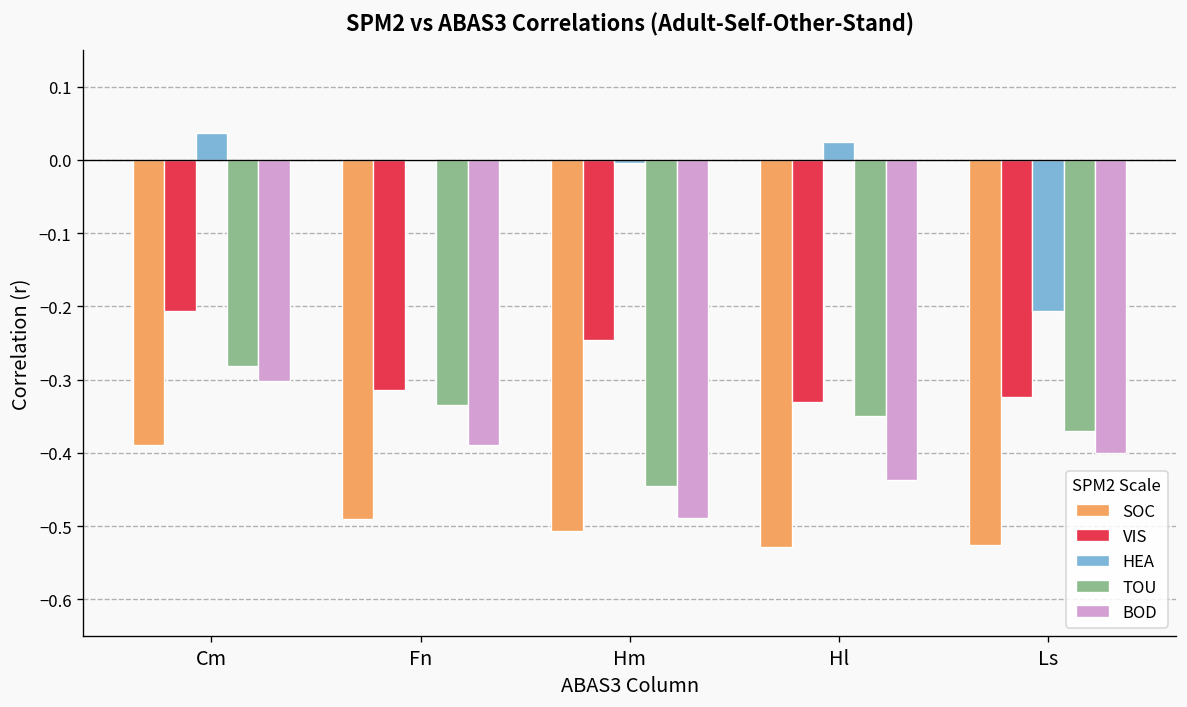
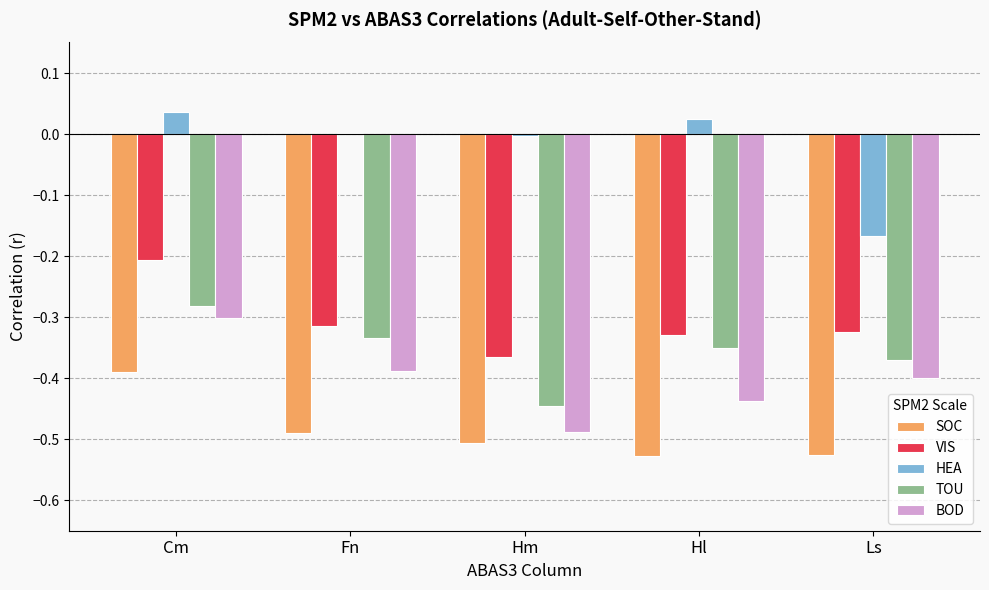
VIS, Hm: -0.25 -> -0.37
HEA, Ls: -0.21 -> -0.17
